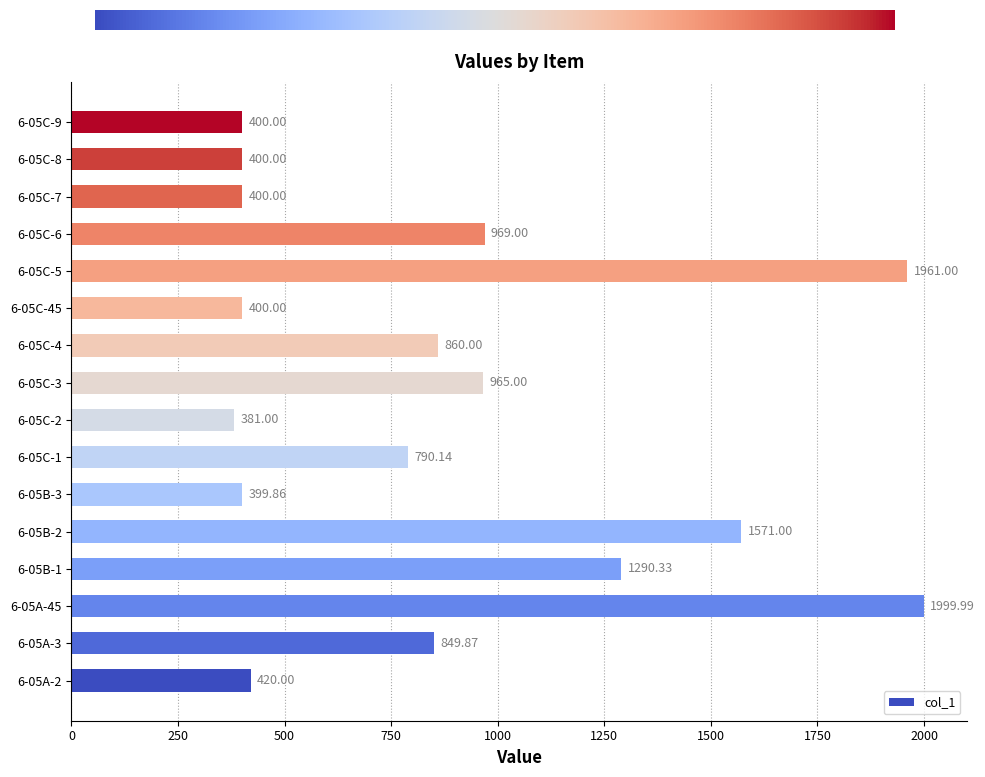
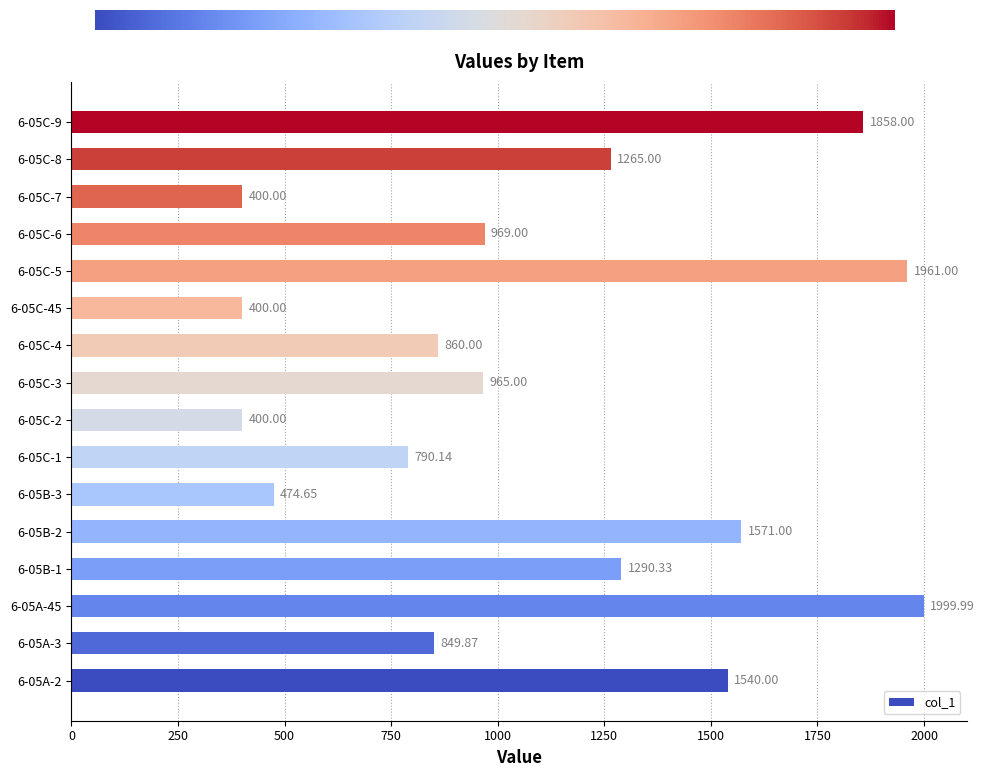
6-05C-9: 400.00 -> 1858.00
6-05C-8: 400.00 -> 1265.00
6-05C-2: 381.00 -> 400.00
6-05B-3: 399.86 -> 474.65
6-05A-2: 420.00 -> 1540.00
